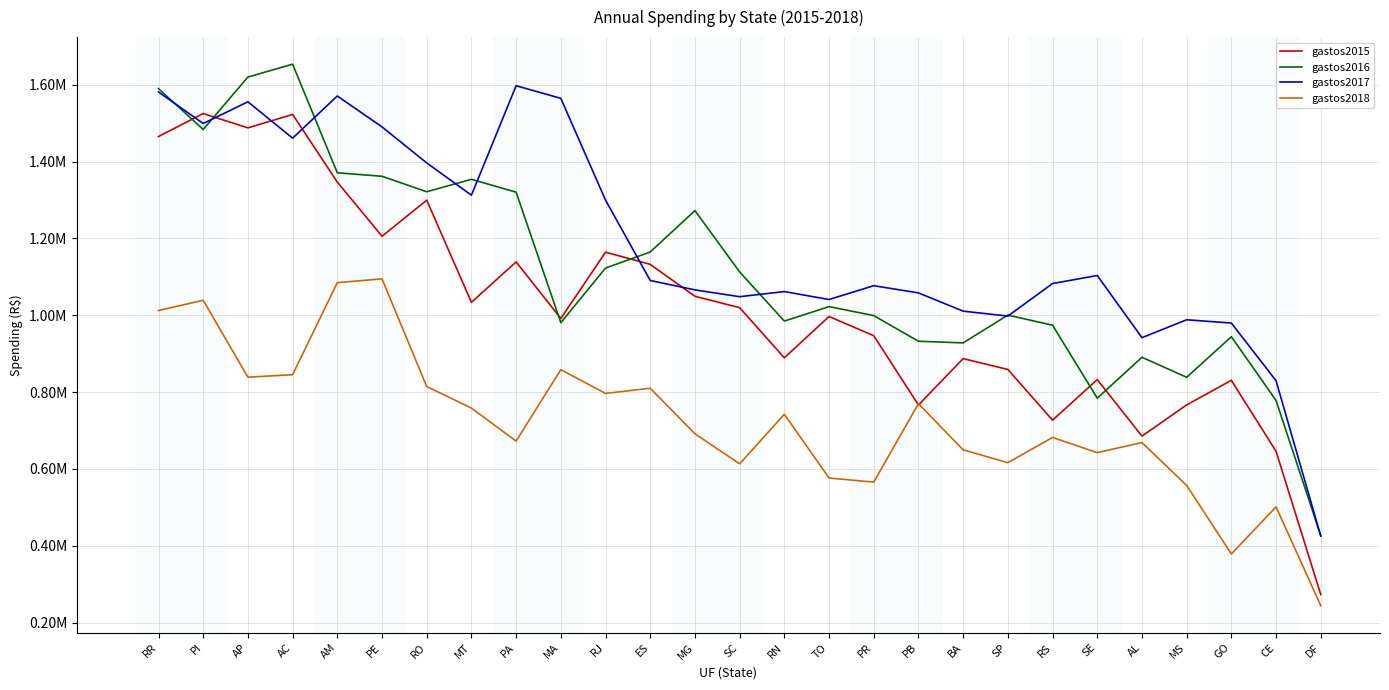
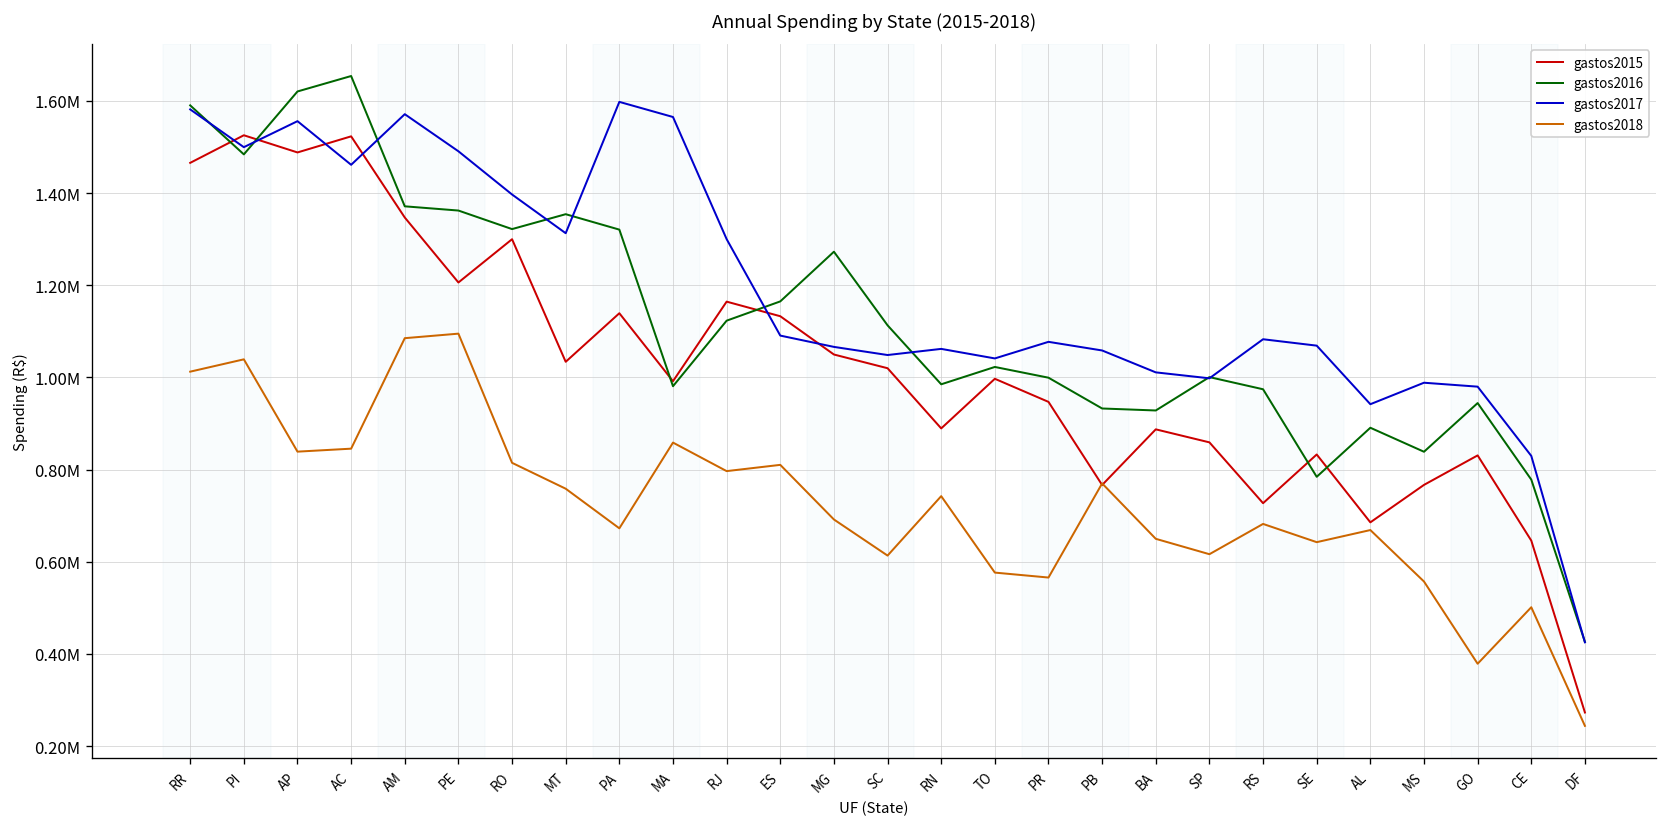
gastos2017, SE: 1100000 -> 1070000
